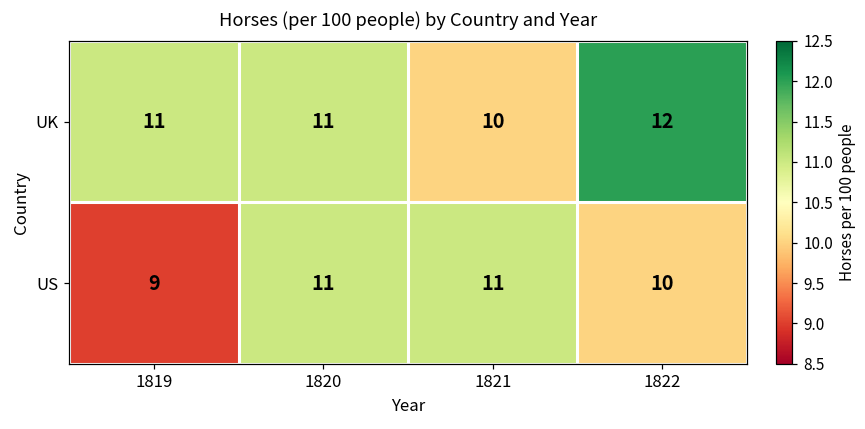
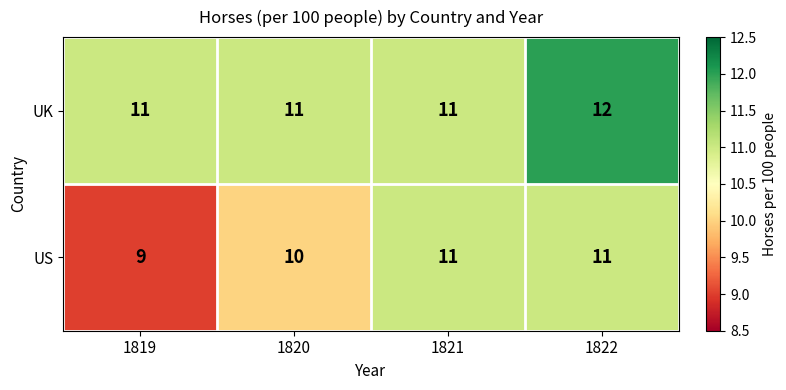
UK, 1821: 10 -> 11
US, 1820: 11 -> 10
US, 1822: 10 -> 11
